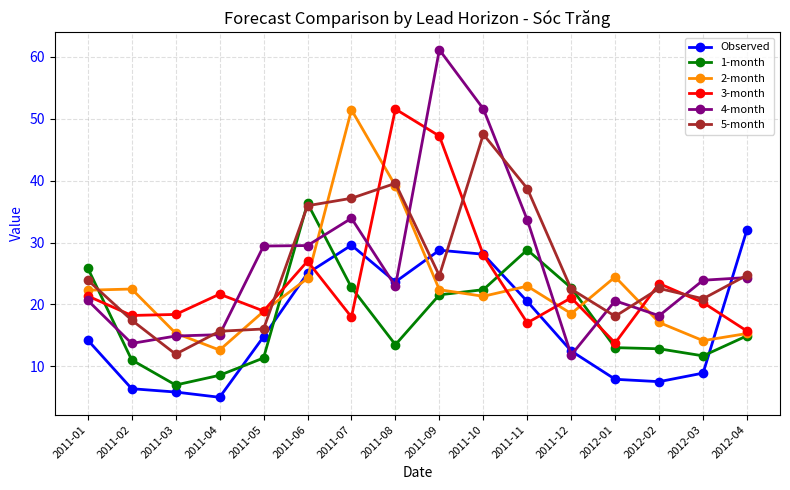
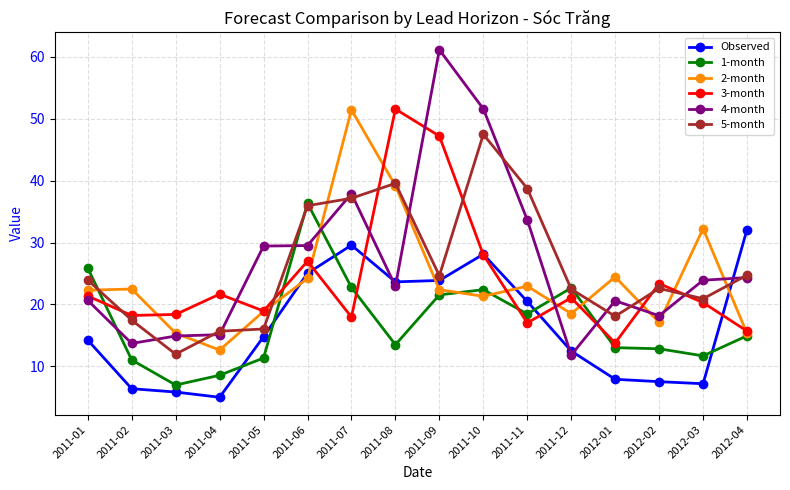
4-month, 2011-07: 34 -> 38
Observed, 2011-09: 29 -> 24
1-month, 2011-11: 29 -> 18
Observed, 2012-03: 9 -> 7
2-month, 2012-03: 14 -> 32
